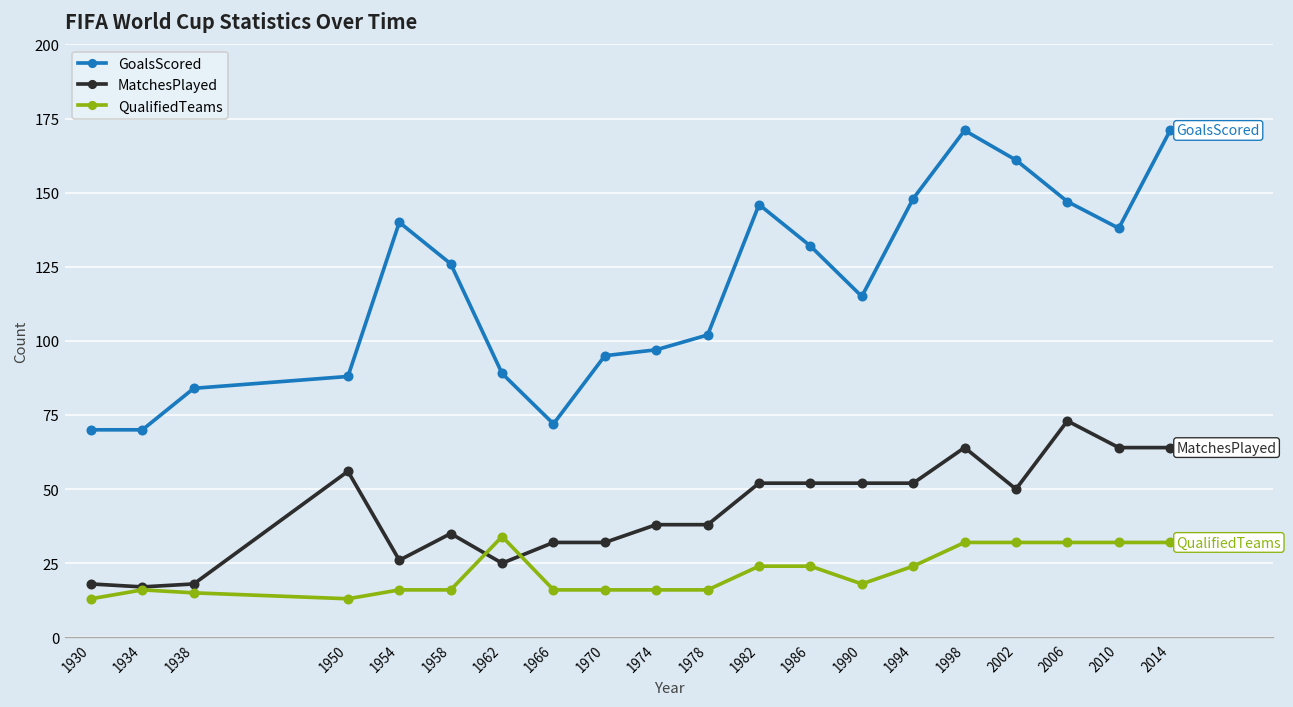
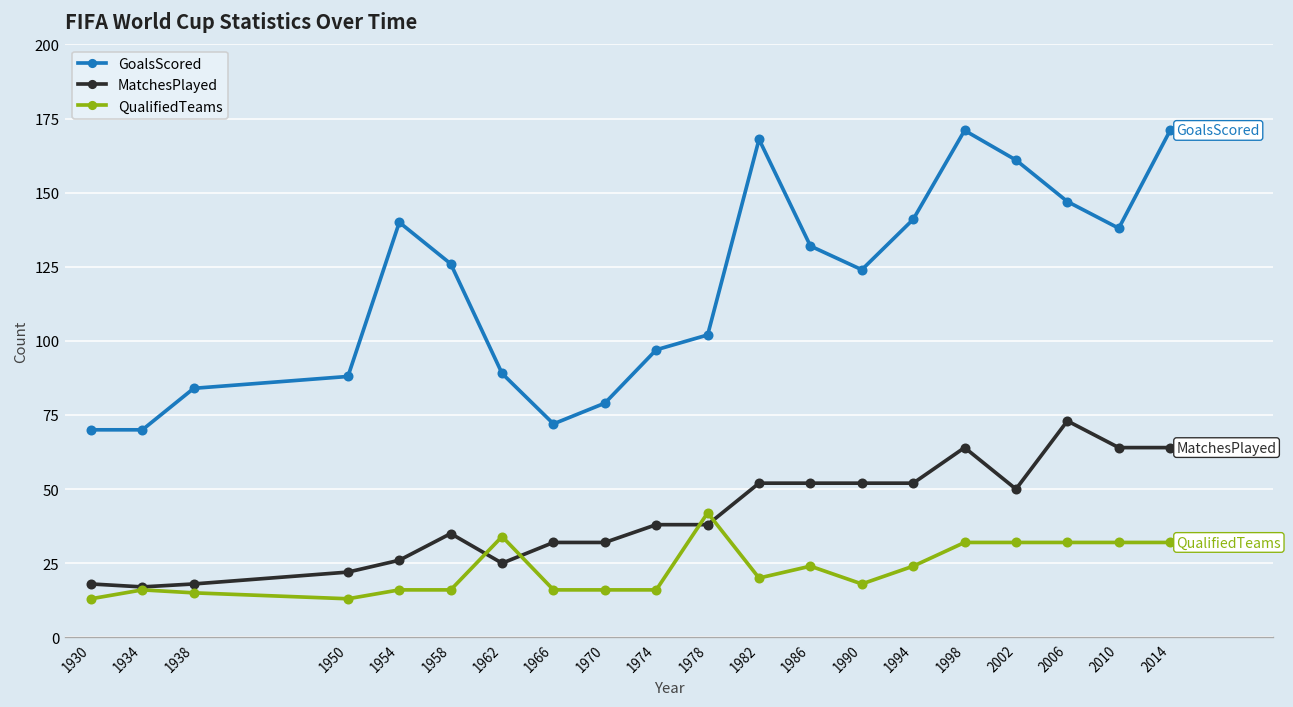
MatchesPlayed, 1950: 56 -> 22
GoalsScored, 1970: 95 -> 79
QualifiedTeams, 1978: 16 -> 42
GoalsScored, 1982: 146 -> 168
QualifiedTeams, 1982: 24 -> 20
GoalsScored, 1990: 115 -> 124
GoalsScored, 1994: 148 -> 141
